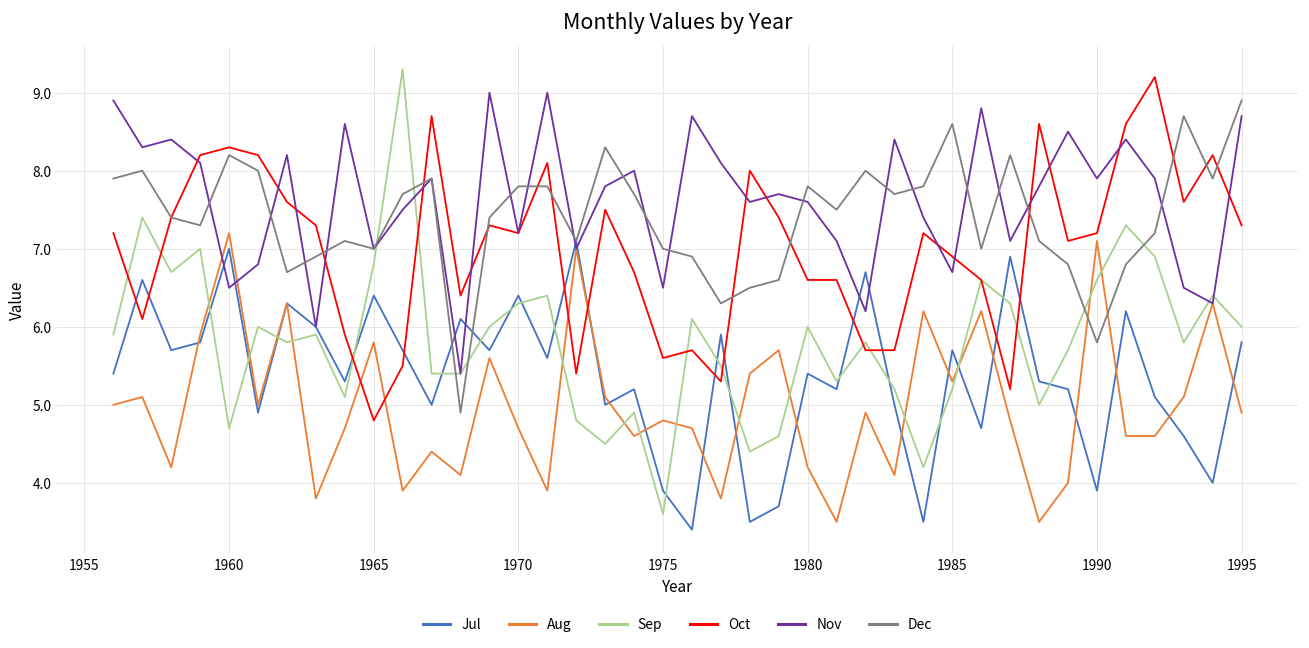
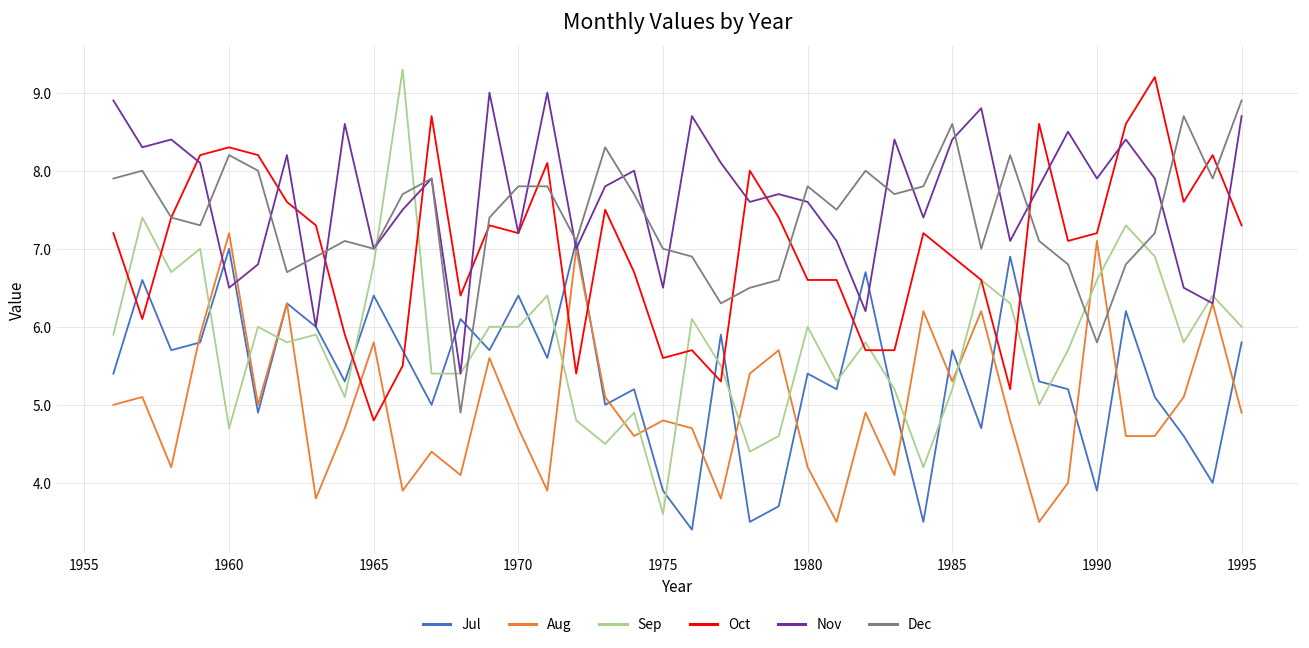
Sep, 1970: 6.3 -> 6.0
Nov, 1985: 6.7 -> 8.4
